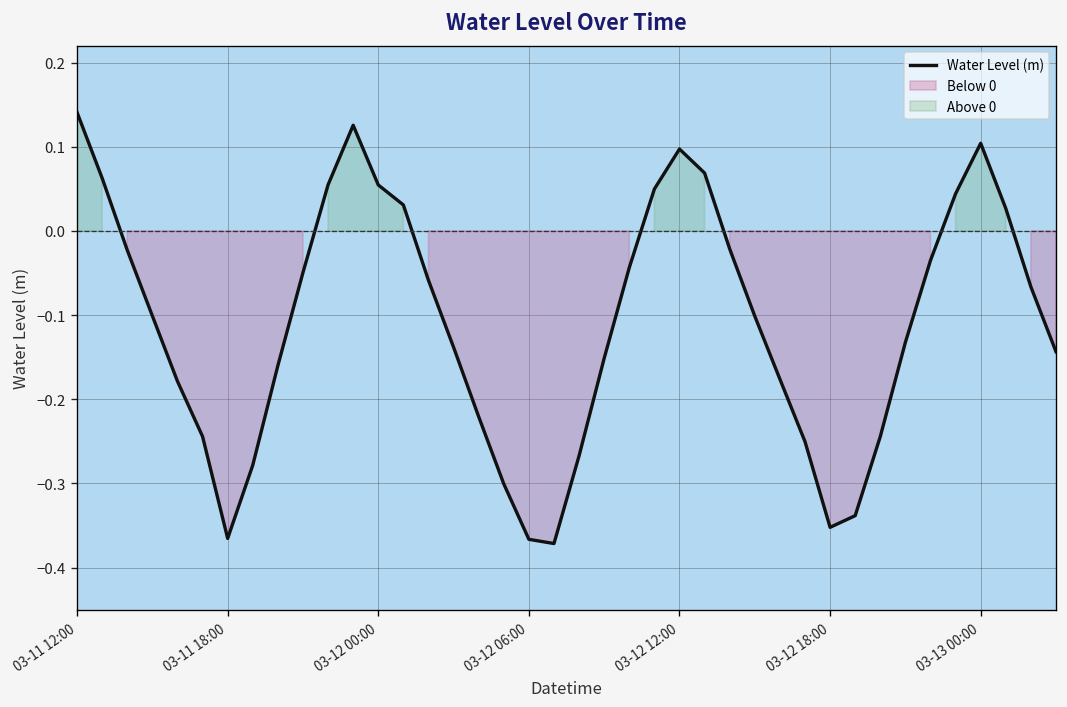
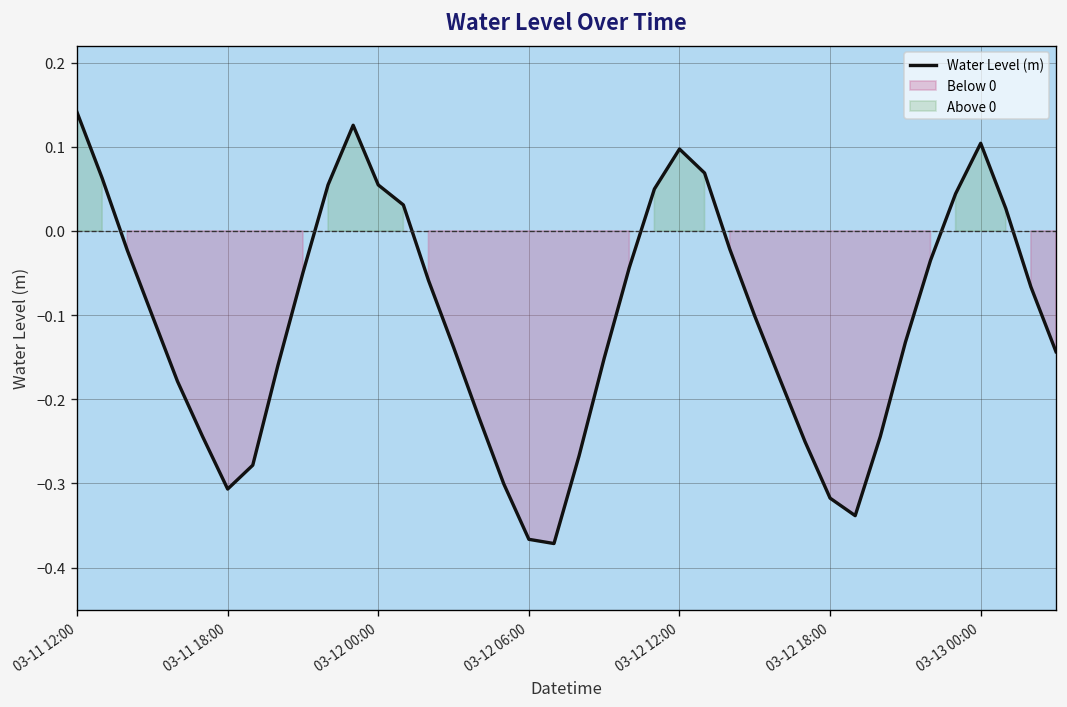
03-11 18:00: -0.37 -> -0.31
03-12 18:00: -0.35 -> -0.32
